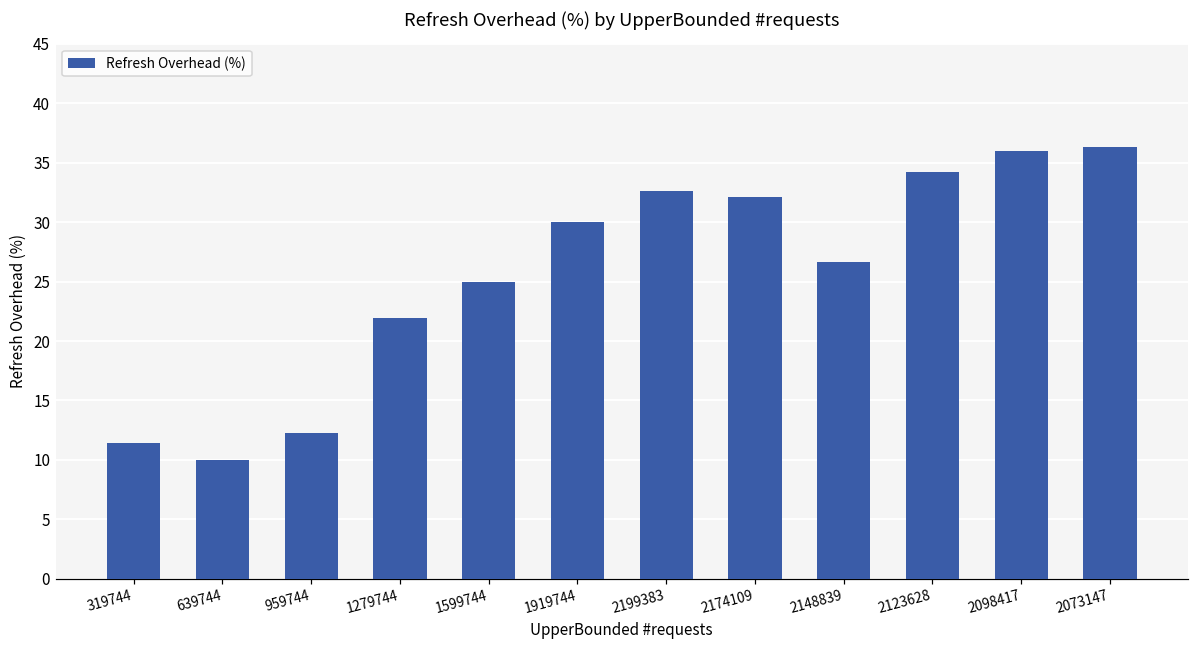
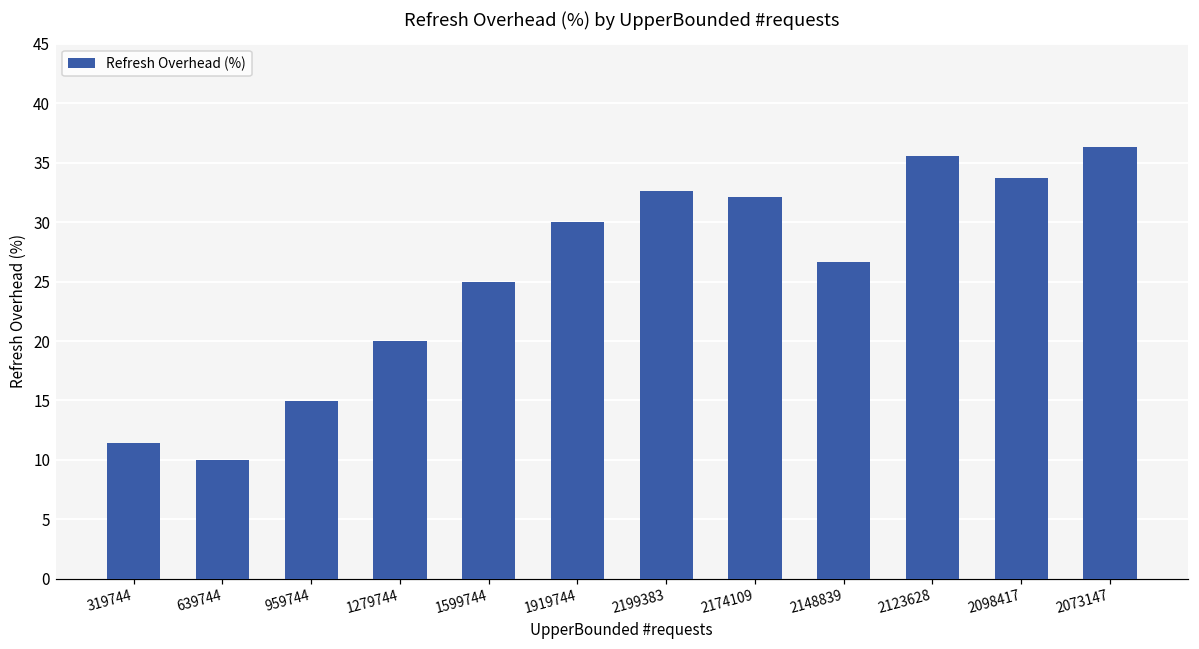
959744: 12.2 -> 15.0
1279744: 21.9 -> 20.0
2123628: 34.2 -> 35.6
2098417: 36.0 -> 33.7
